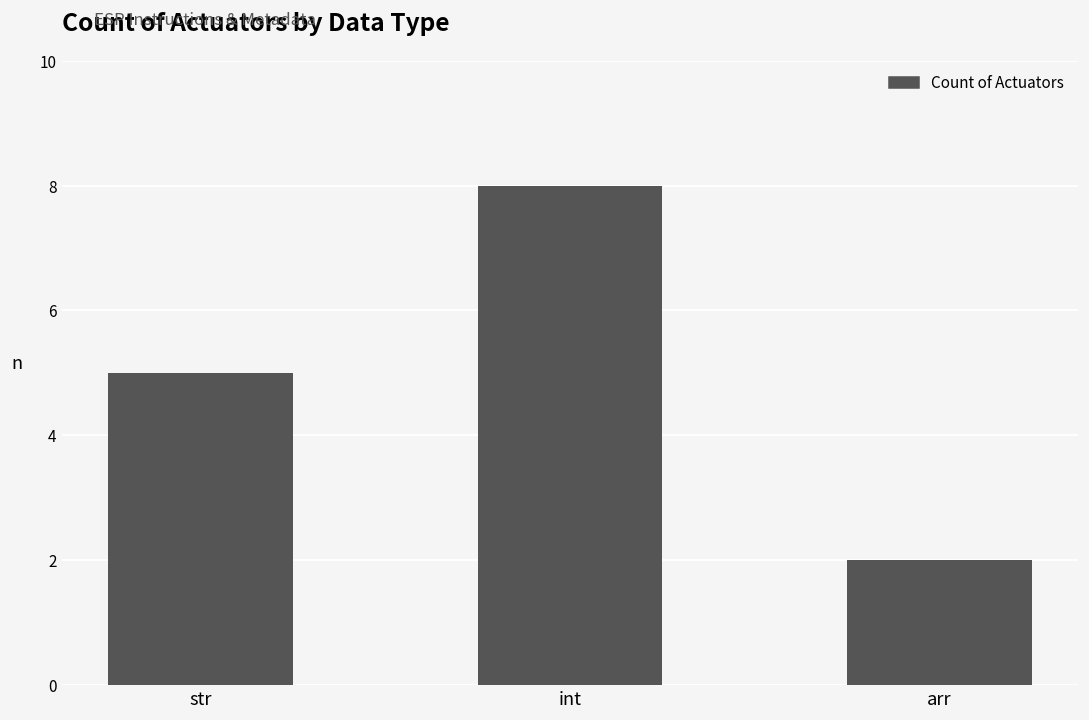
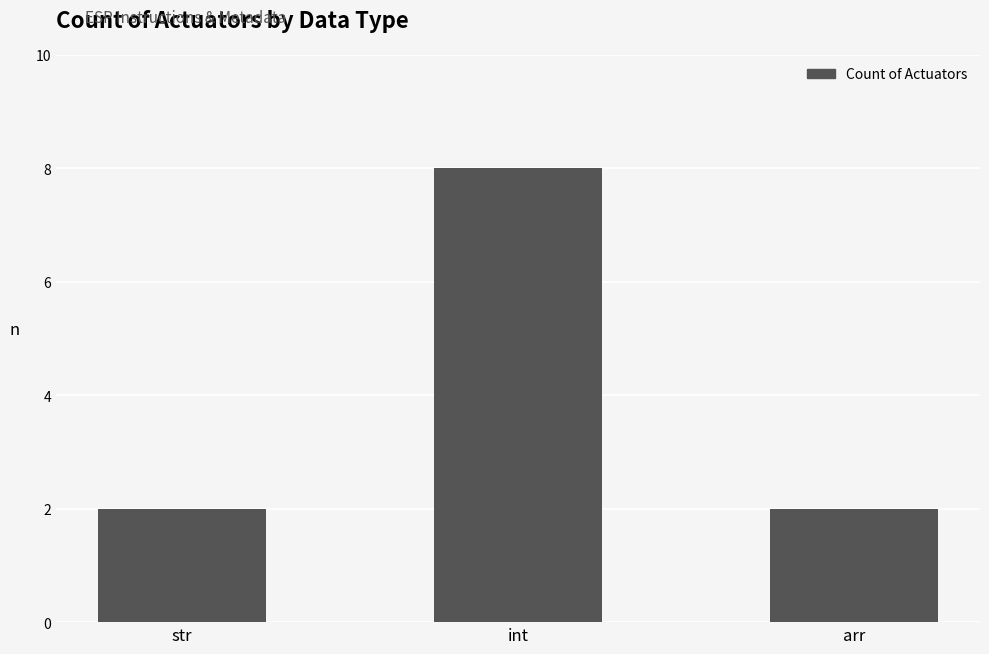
str: 5 -> 2
